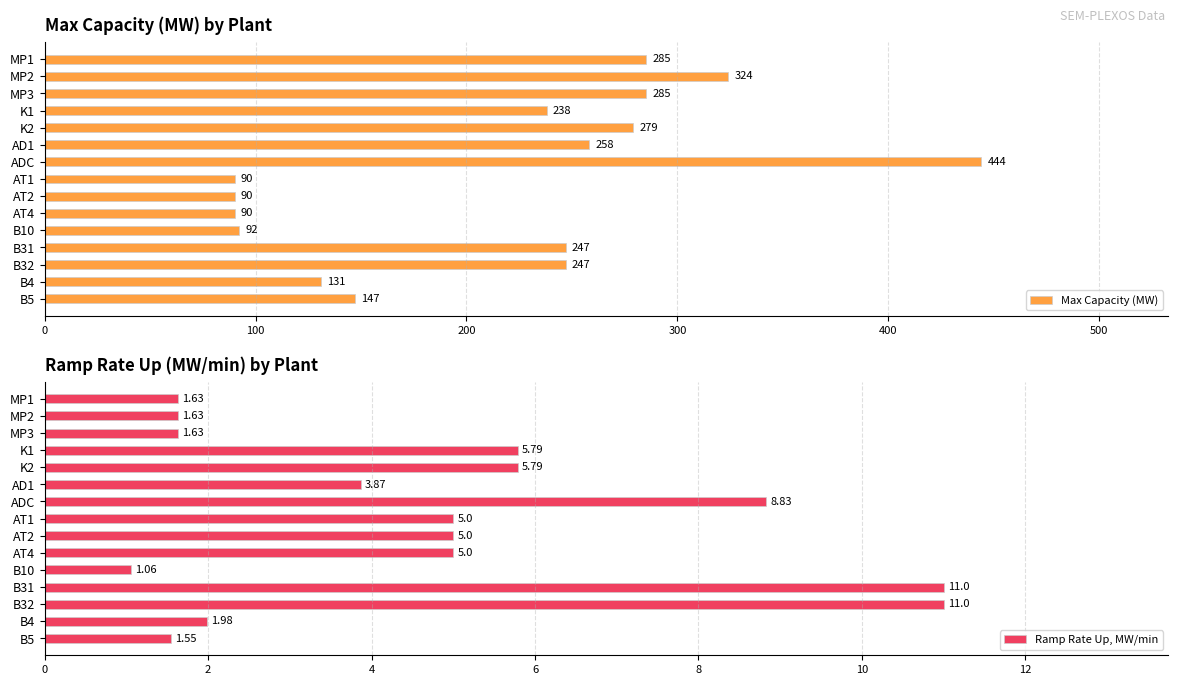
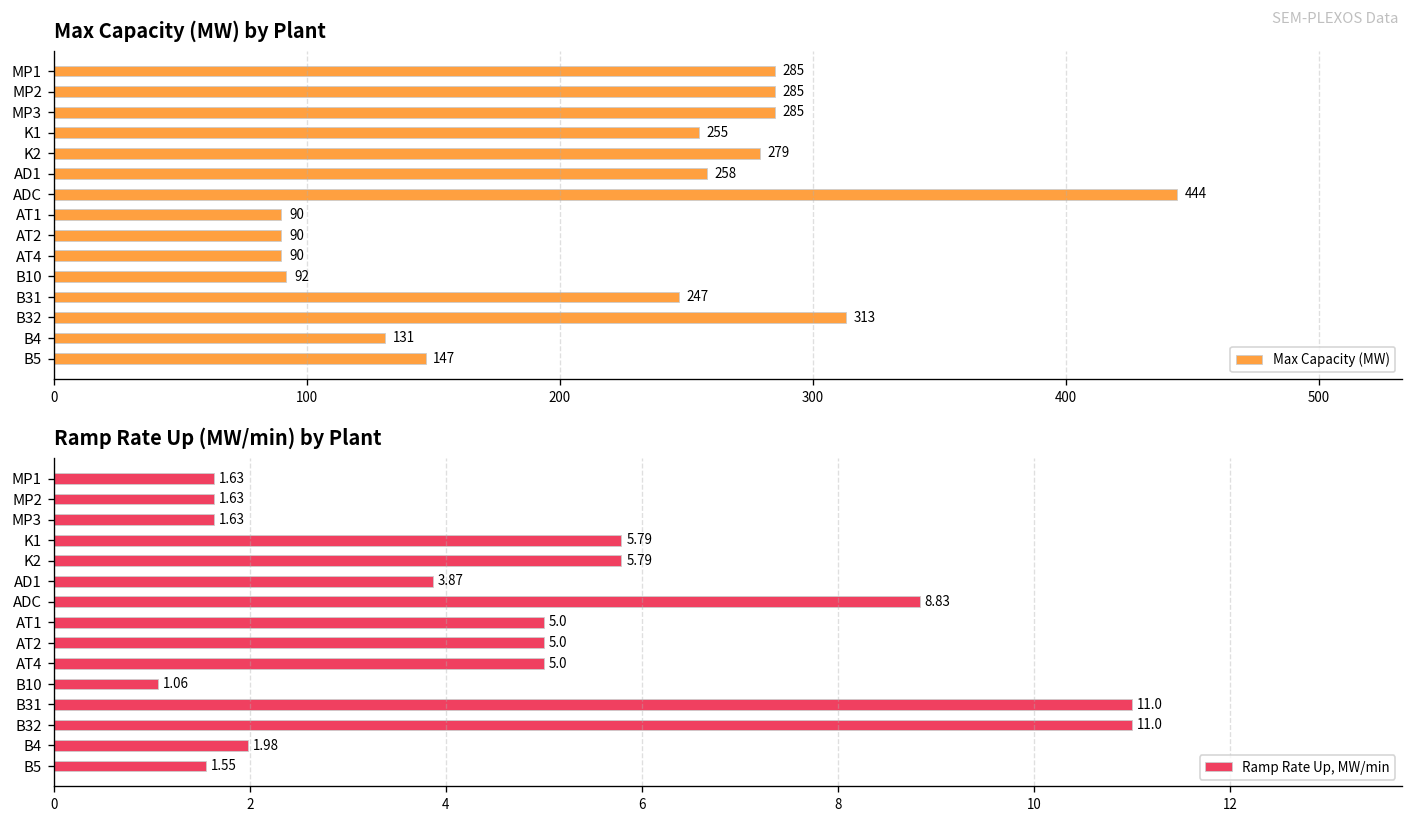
Max Capacity (MW) by Plant, MP2: 324 -> 285
Max Capacity (MW) by Plant, K1: 238 -> 255
Max Capacity (MW) by Plant, B32: 247 -> 313
